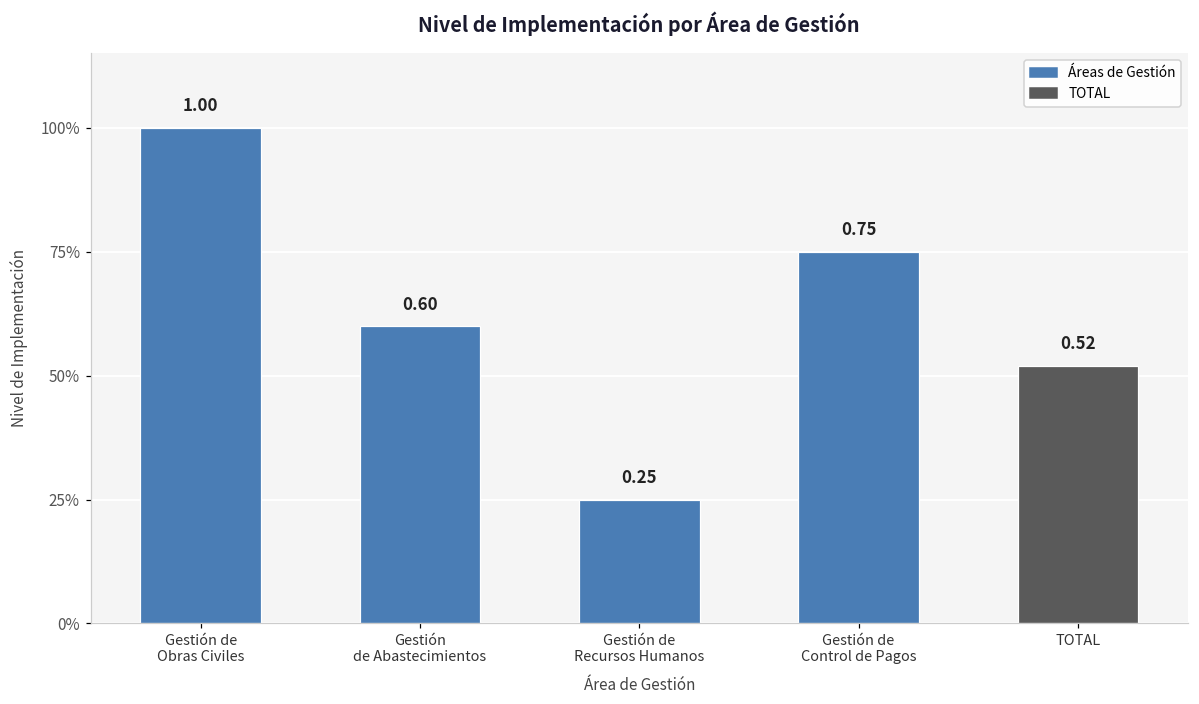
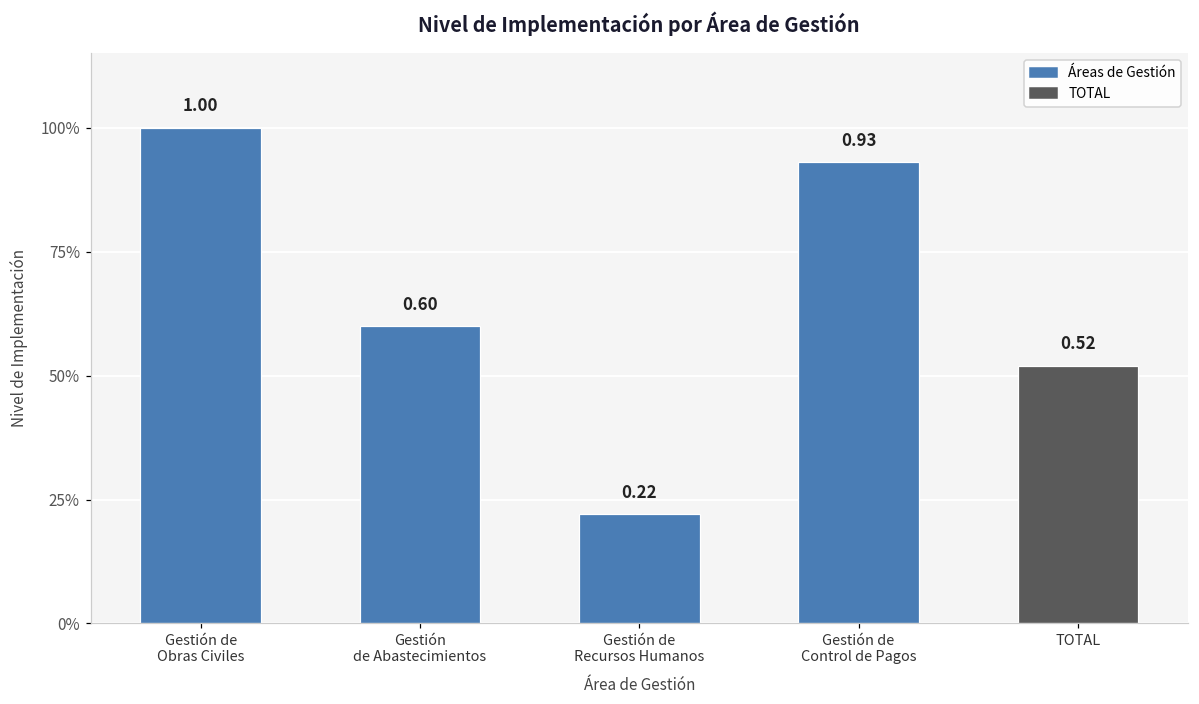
Gestión de Recursos Humanos: 0.25 -> 0.22
Gestión de Control de Pagos: 0.75 -> 0.93
